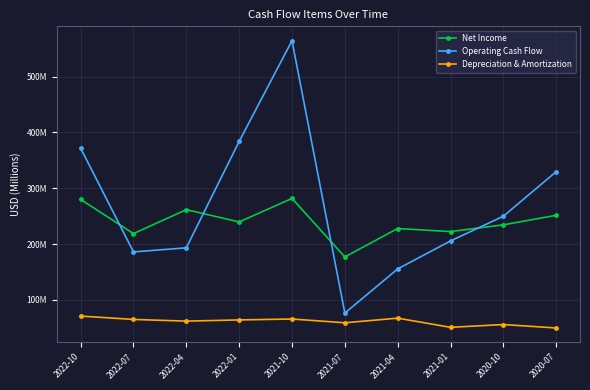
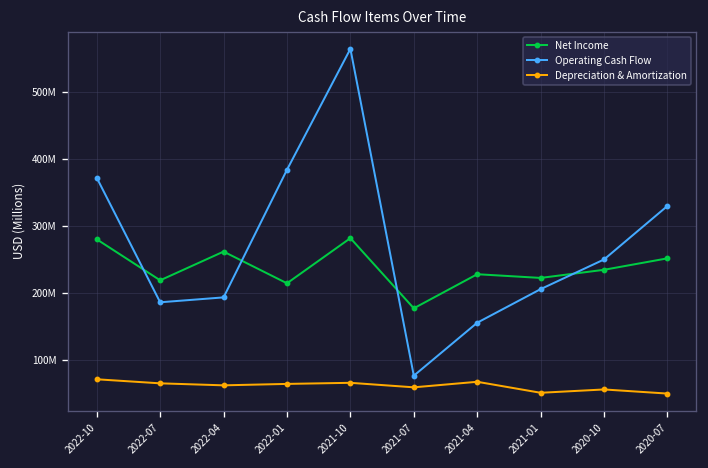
Net Income, 2022-01: 240000000 -> 210000000
